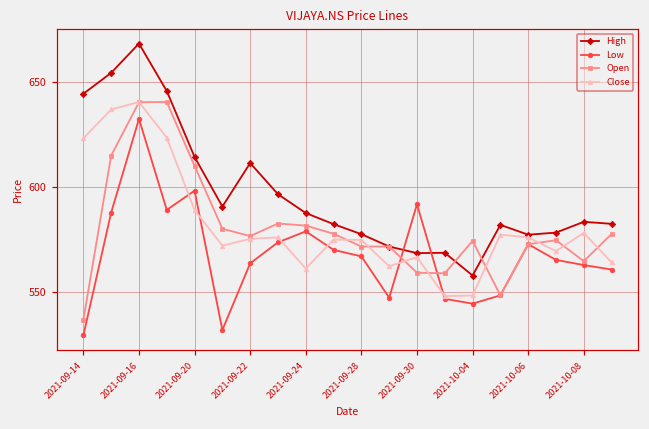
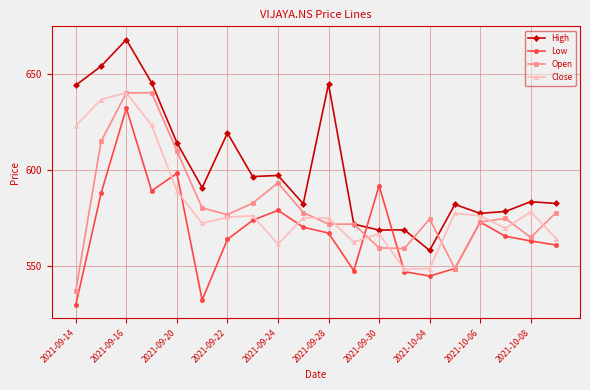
High, 2021-09-22: 611 -> 619
High, 2021-09-24: 588 -> 597
Open, 2021-09-24: 582 -> 593
High, 2021-09-28: 578 -> 645
